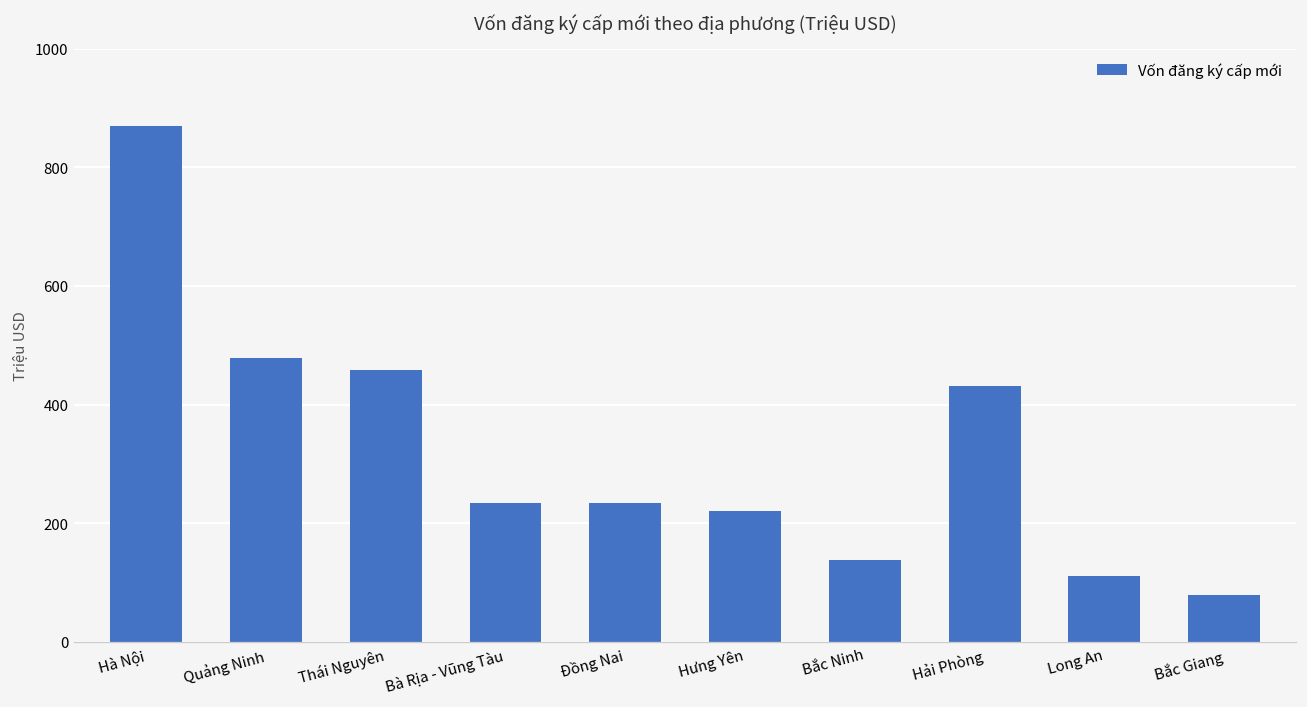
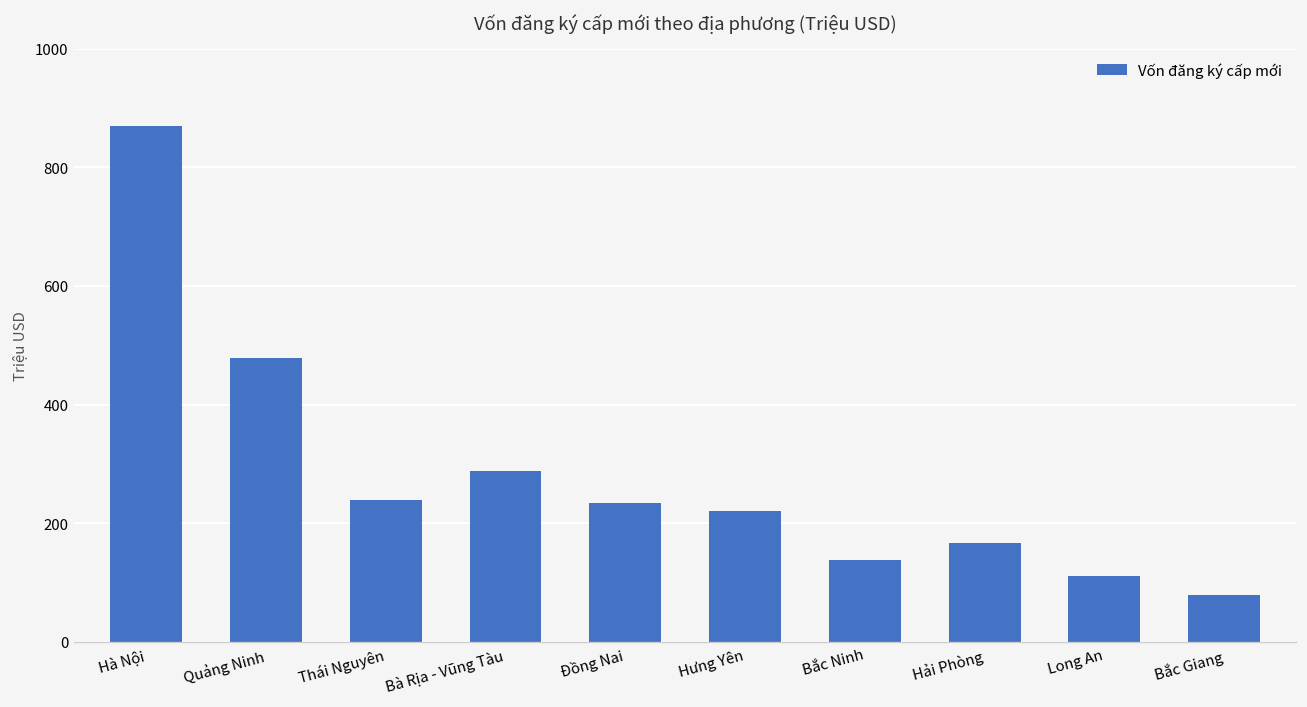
Thái Nguyên: 460 -> 240
Bà Rịa - Vũng Tàu: 230 -> 290
Hải Phòng: 430 -> 170
